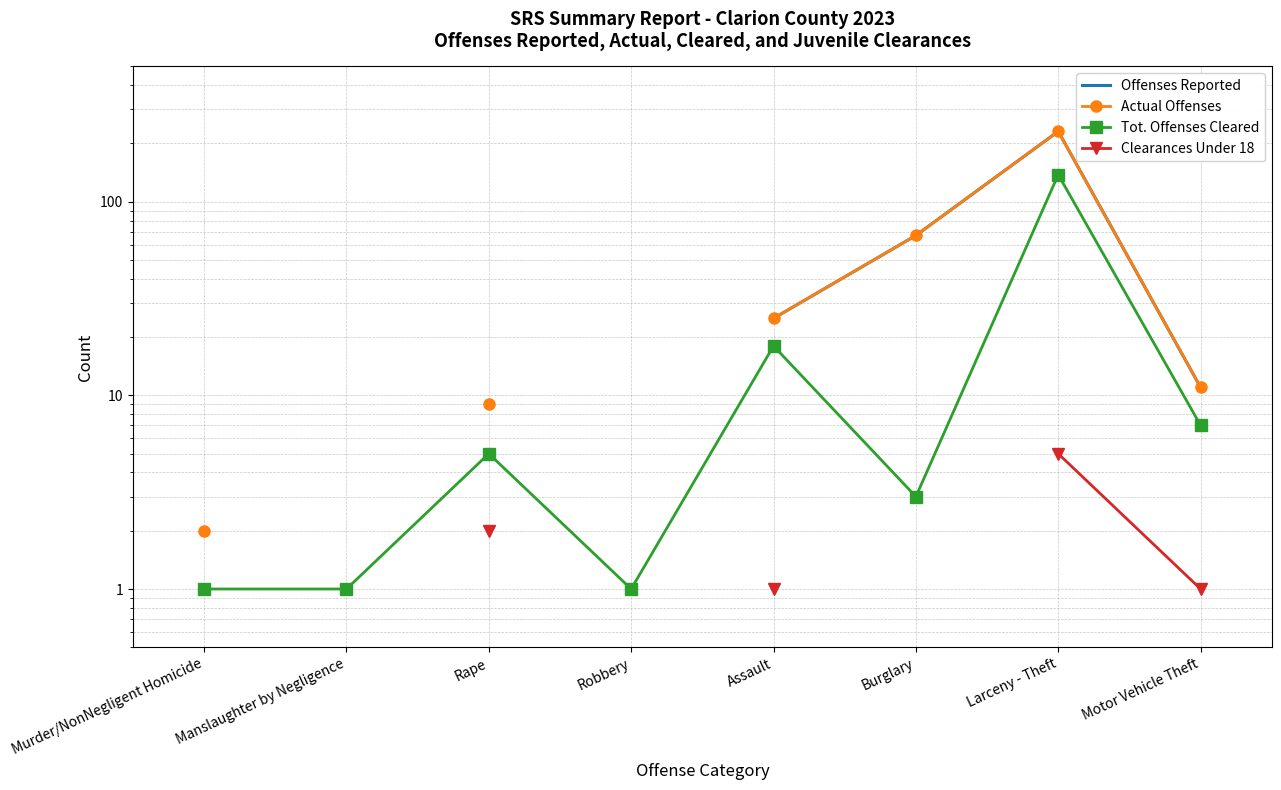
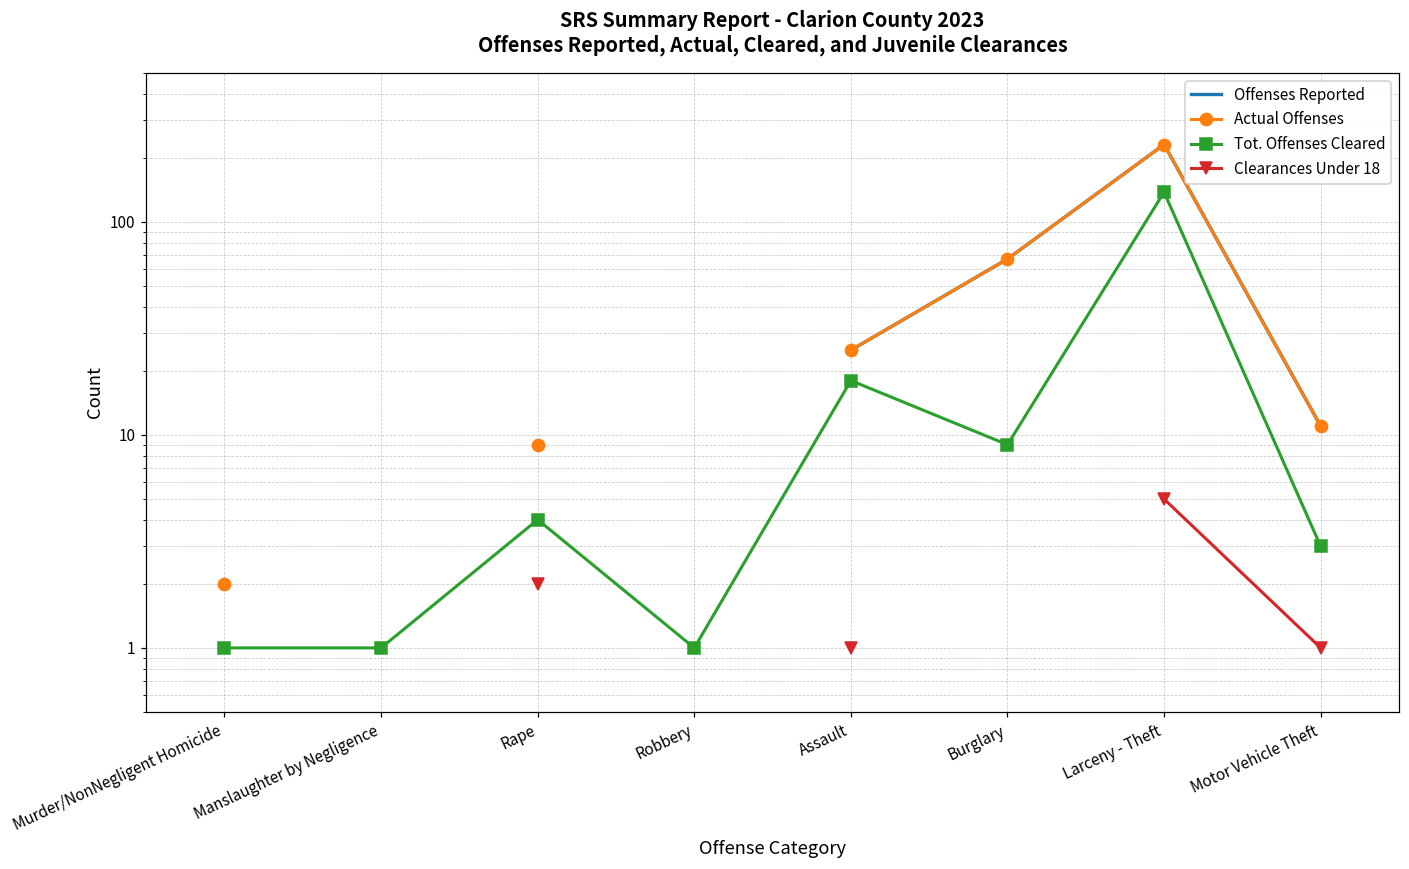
Tot. Offenses Cleared, Rape: 5 -> 4
Tot. Offenses Cleared, Burglary: 3 -> 9
Tot. Offenses Cleared, Motor Vehicle Theft: 7 -> 3
